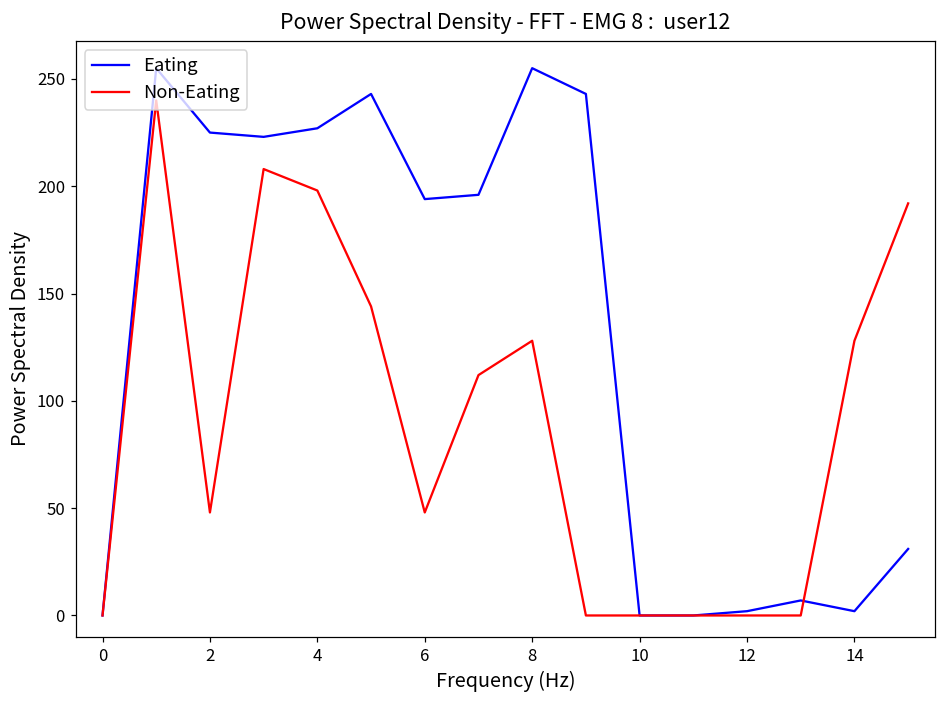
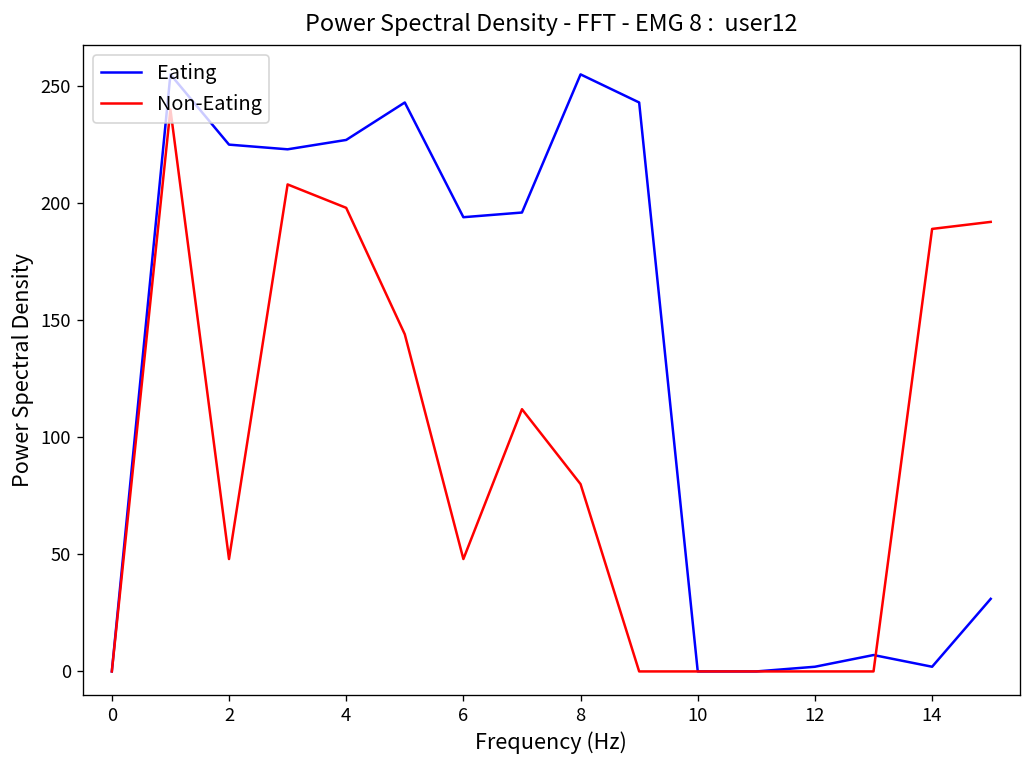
Non-Eating, 8: 128 -> 80
Non-Eating, 14: 128 -> 189
